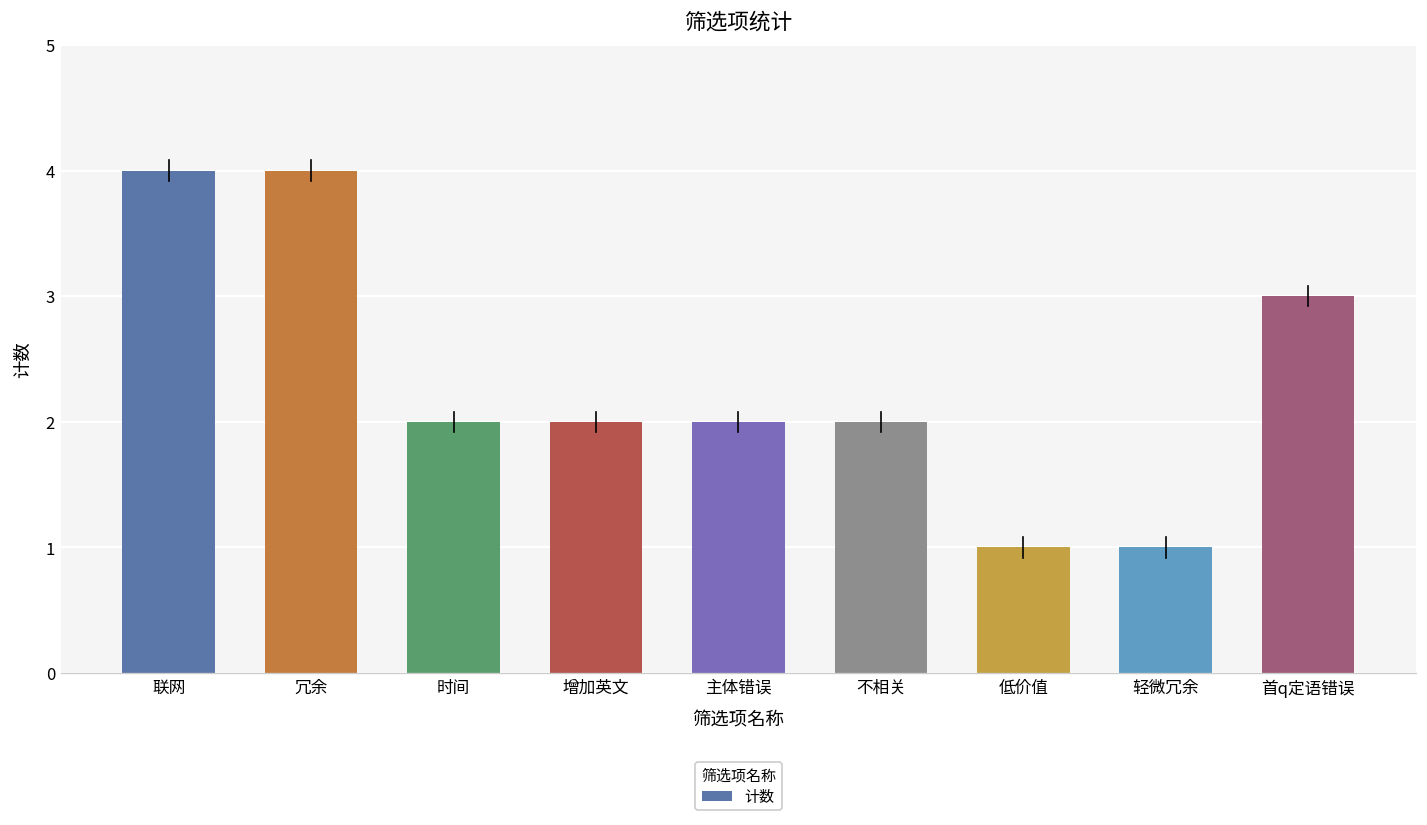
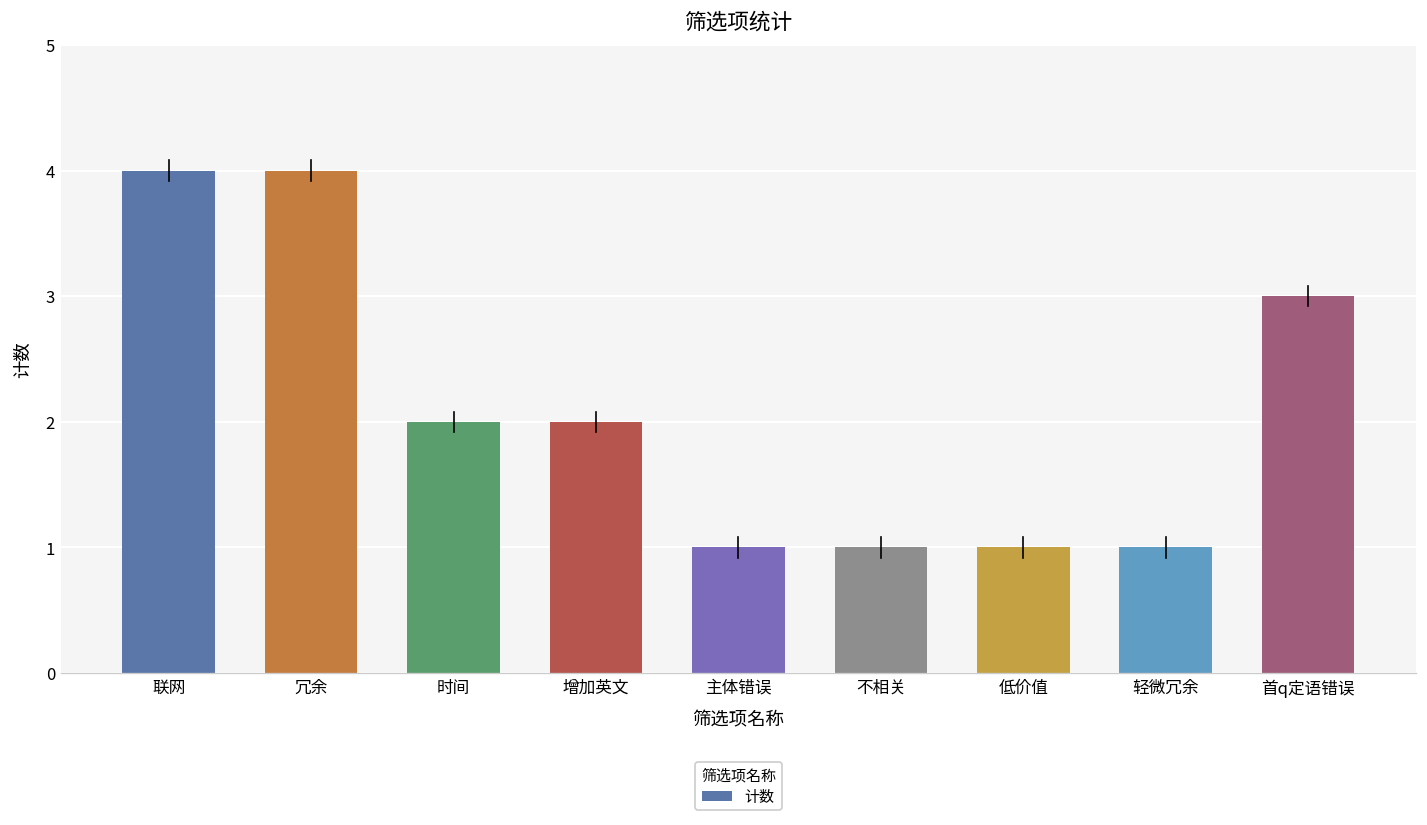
计数, 主体错误: 2 -> 1
计数, 不相关: 2 -> 1
